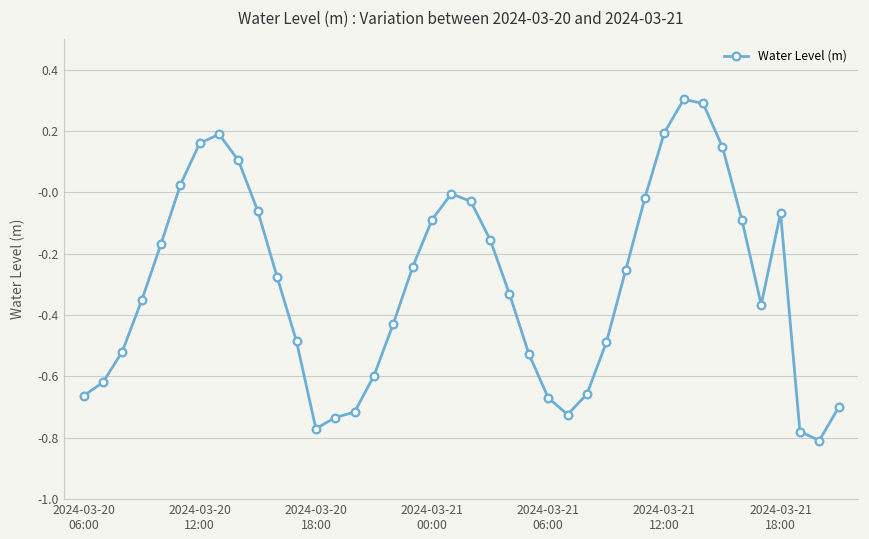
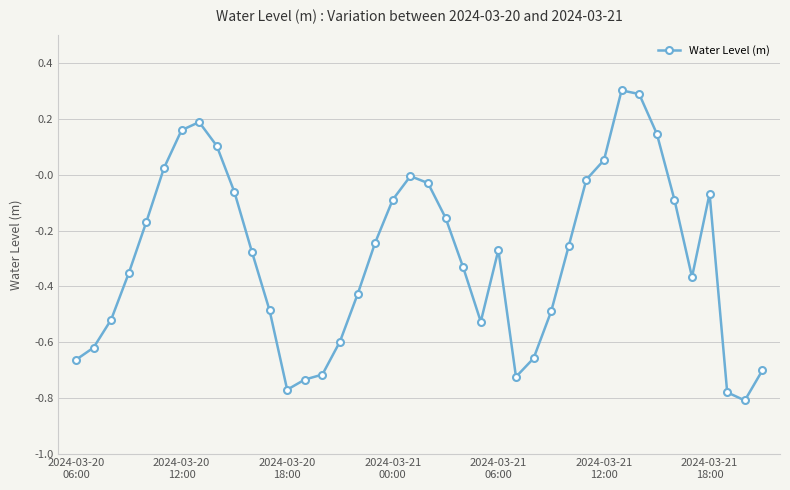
2024-03-21 06:00: -0.67 -> -0.27
2024-03-21 12:00: 0.19 -> 0.05
